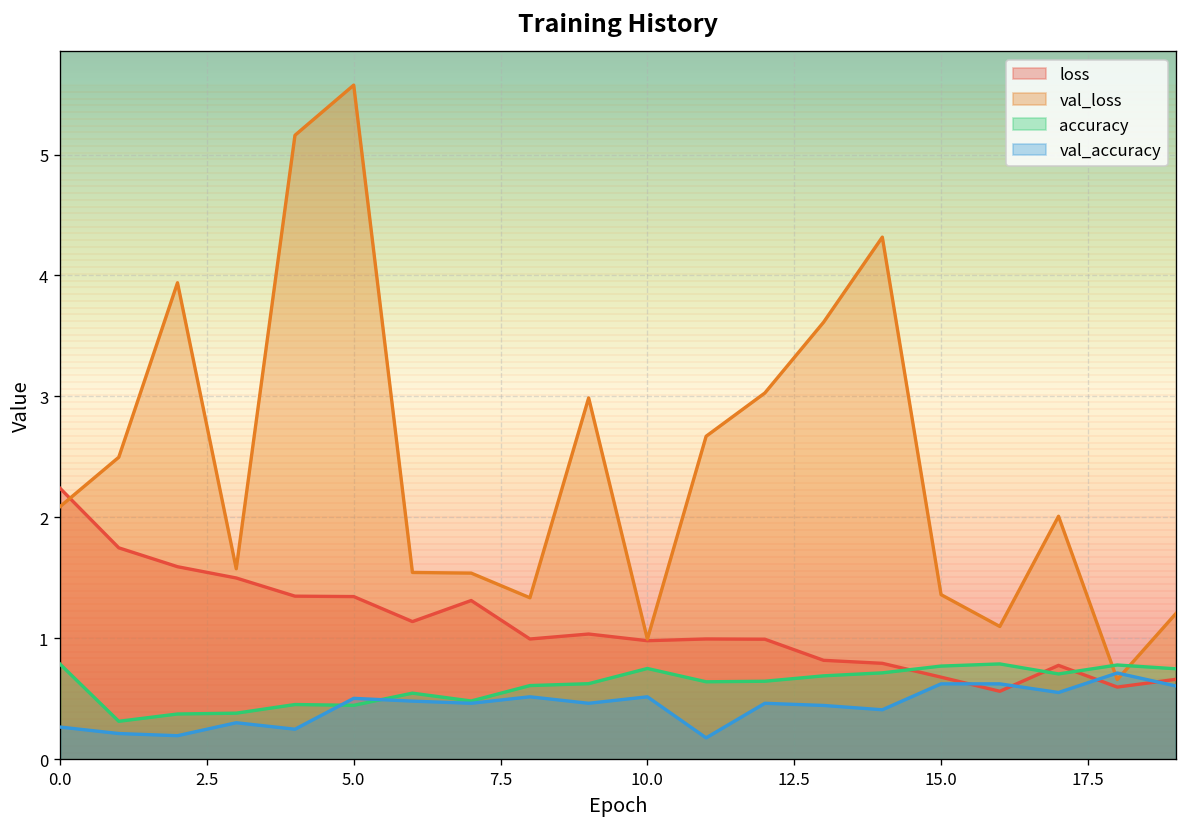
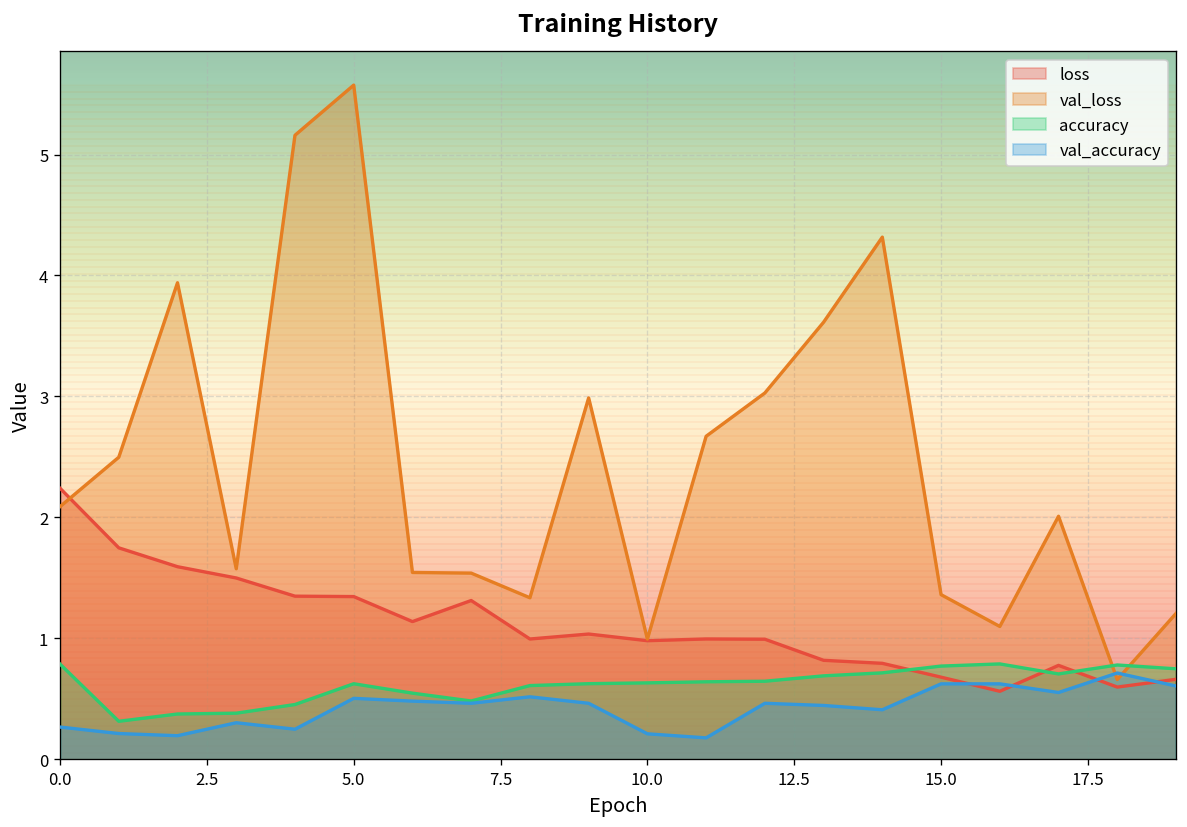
accuracy, 5.0: 0.45 -> 0.63
accuracy, 10.0: 0.75 -> 0.63
val_accuracy, 10.0: 0.52 -> 0.21
